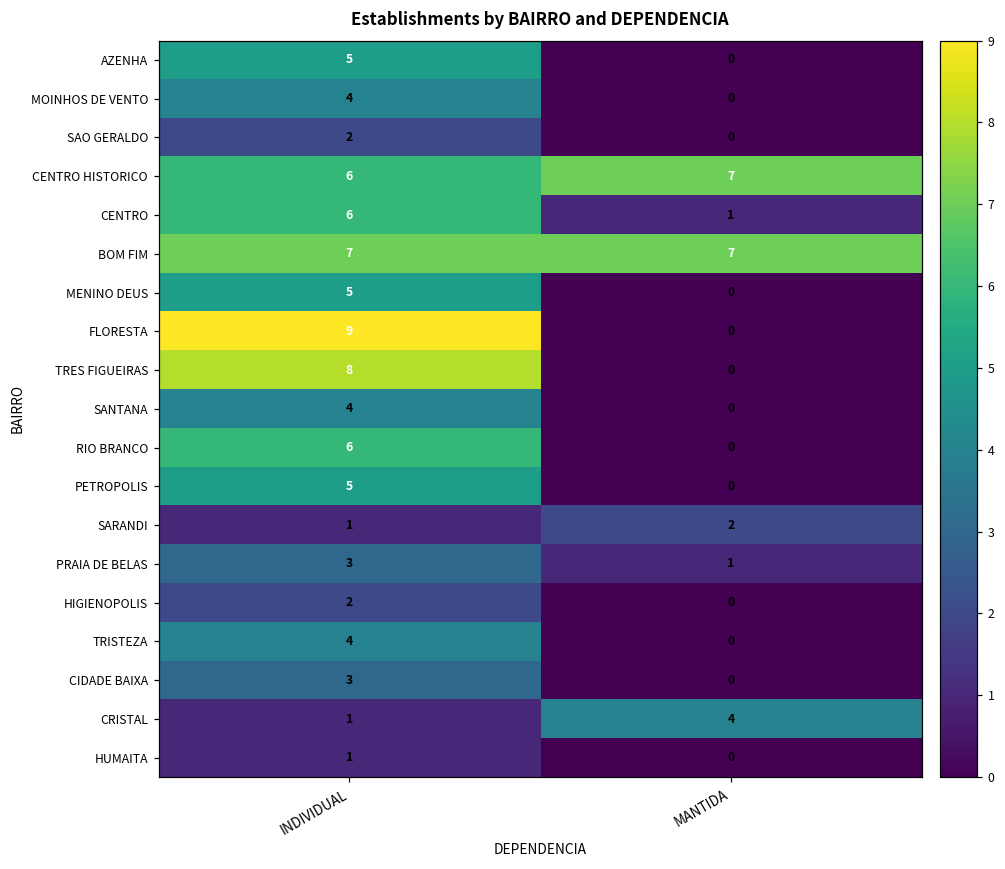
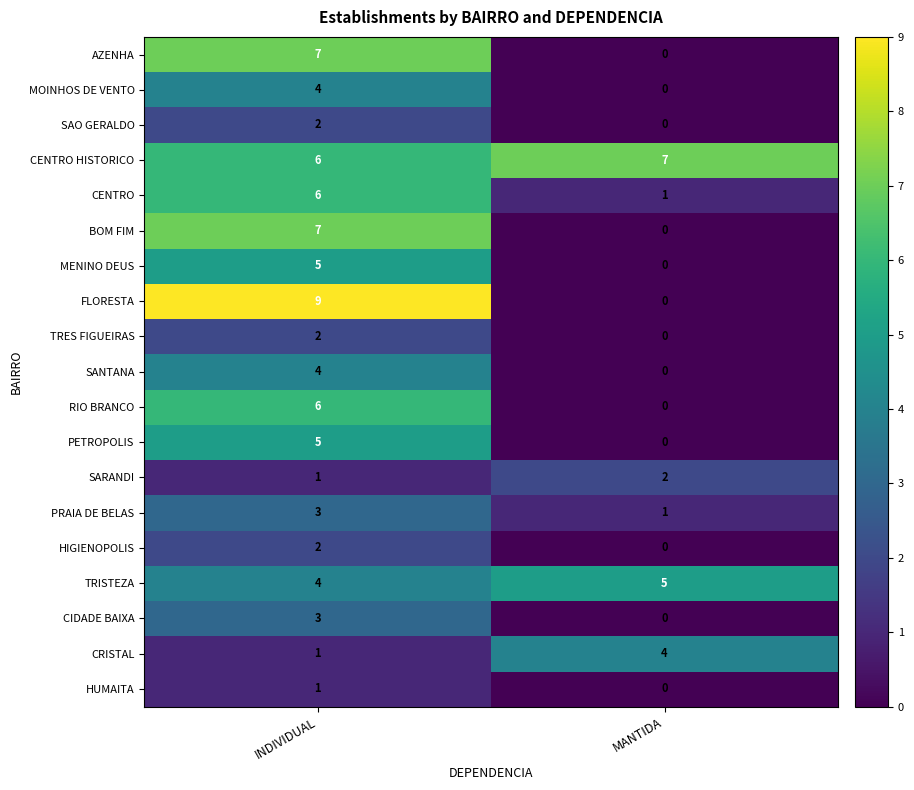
AZENHA, INDIVIDUAL: 5 -> 7
BOM FIM, MANTIDA: 7 -> 0
TRES FIGUEIRAS, INDIVIDUAL: 8 -> 2
TRISTEZA, MANTIDA: 0 -> 5
